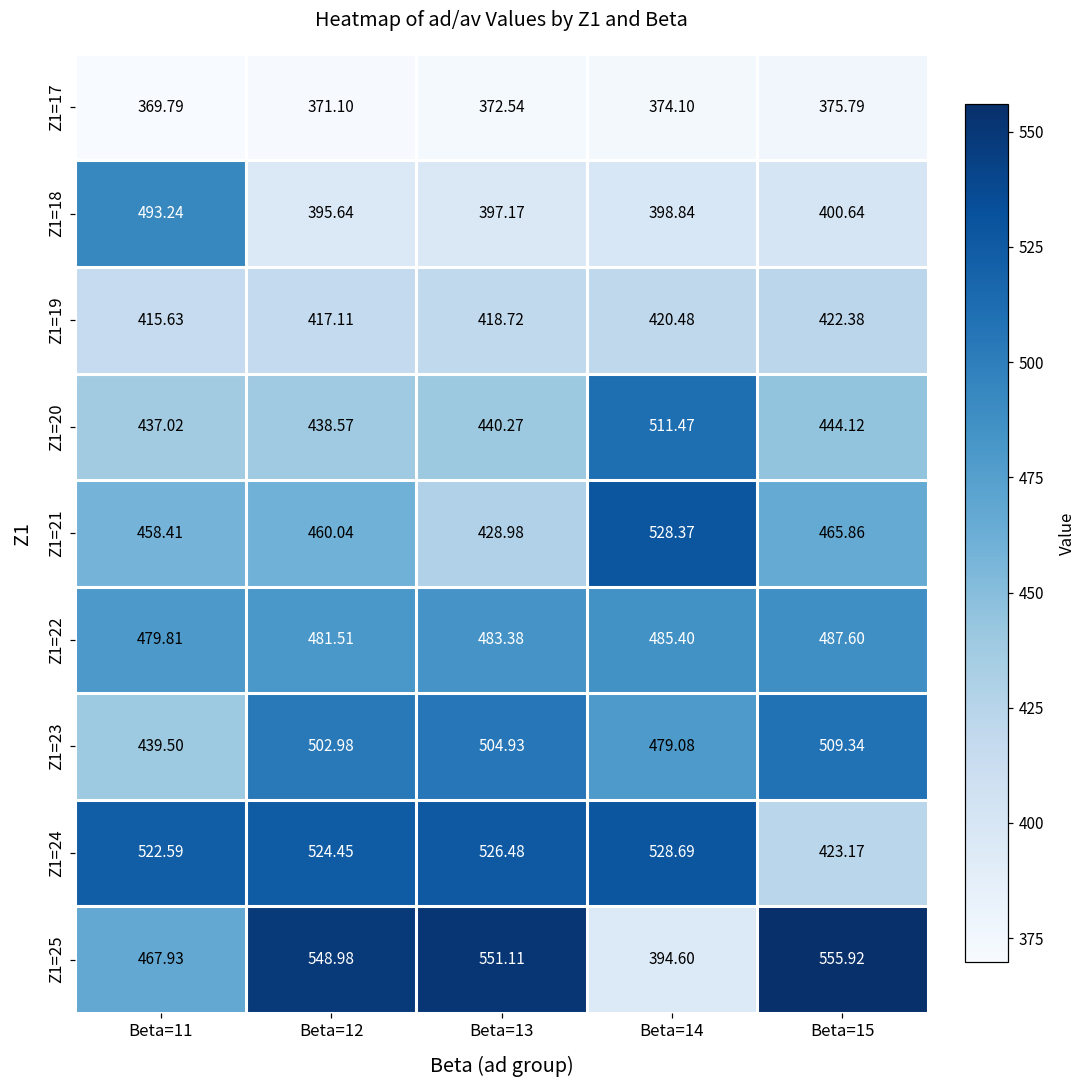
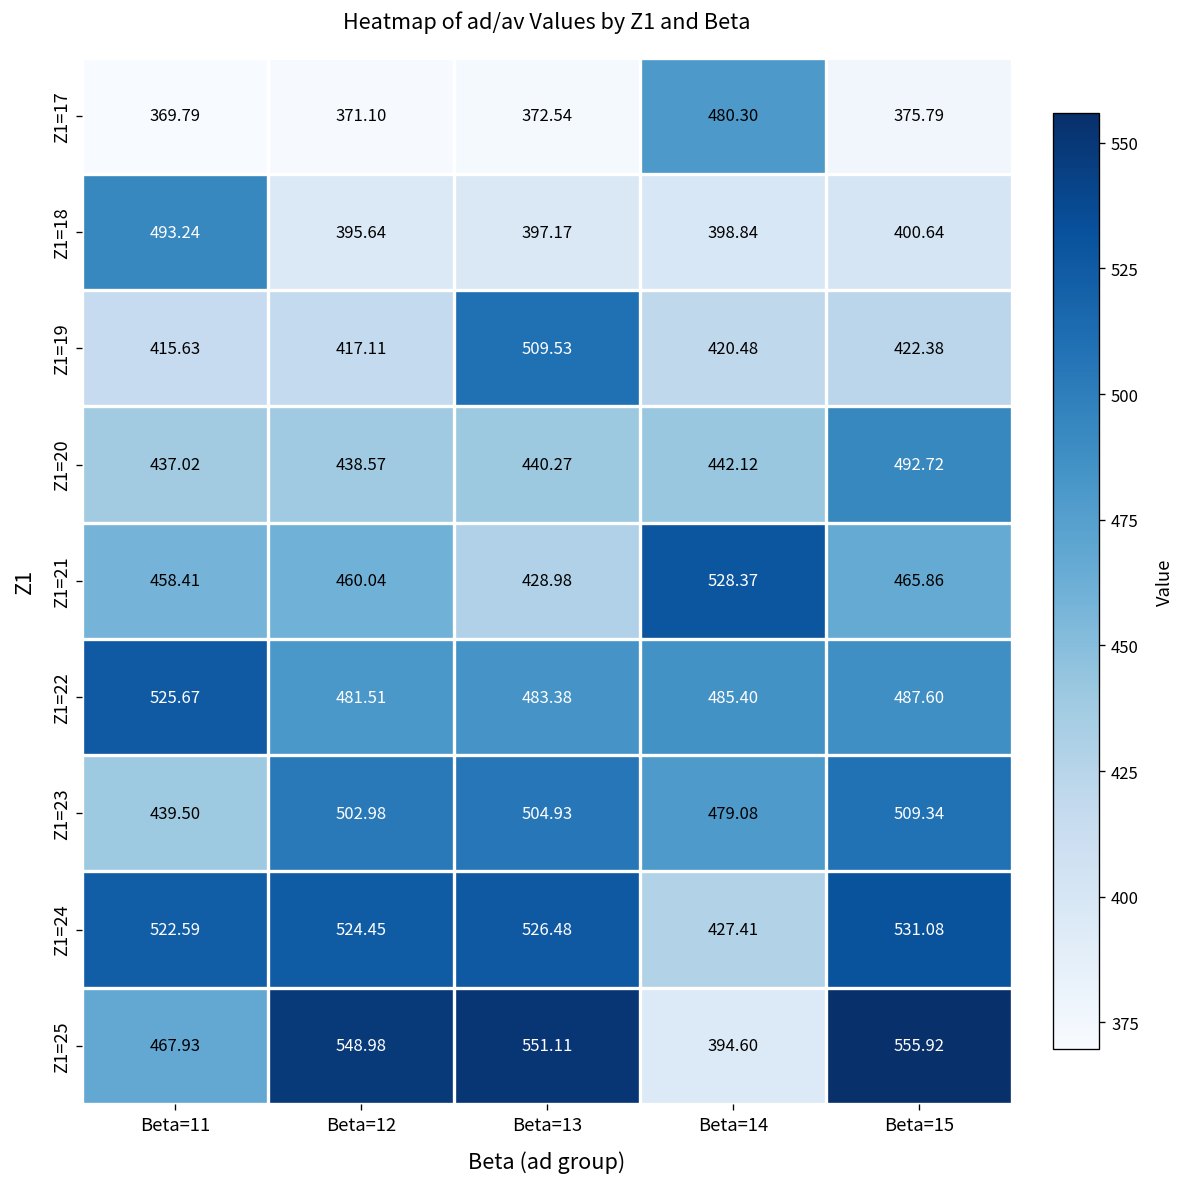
Z1=17, Beta=14: 374.10 -> 480.30
Z1=19, Beta=13: 418.72 -> 509.53
Z1=20, Beta=14: 511.47 -> 442.12
Z1=20, Beta=15: 444.12 -> 492.72
Z1=22, Beta=11: 479.81 -> 525.67
Z1=24, Beta=14: 528.69 -> 427.41
Z1=24, Beta=15: 423.17 -> 531.08
